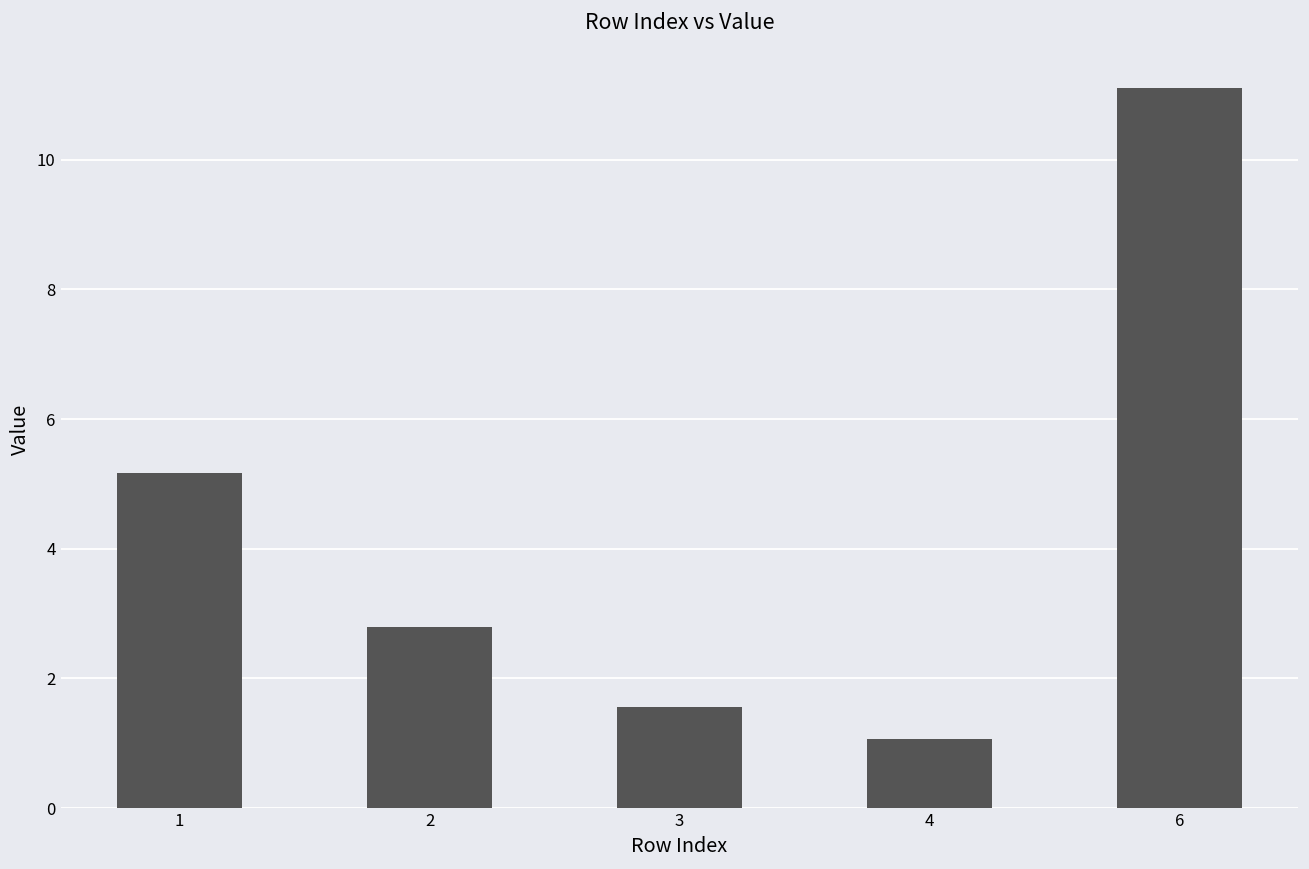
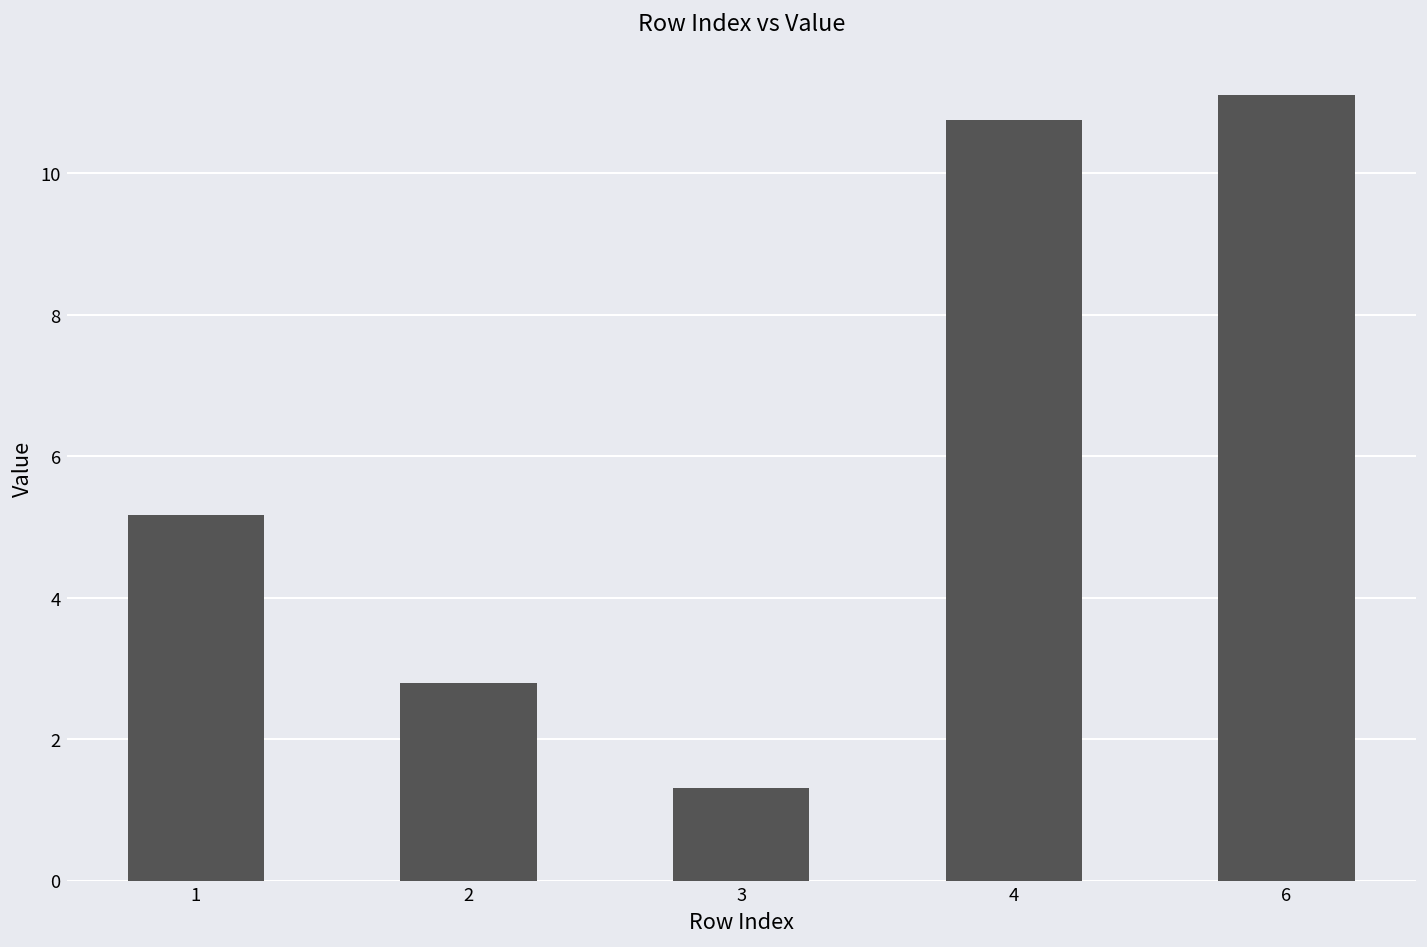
3: 1.6 -> 1.3
4: 1.1 -> 10.7
